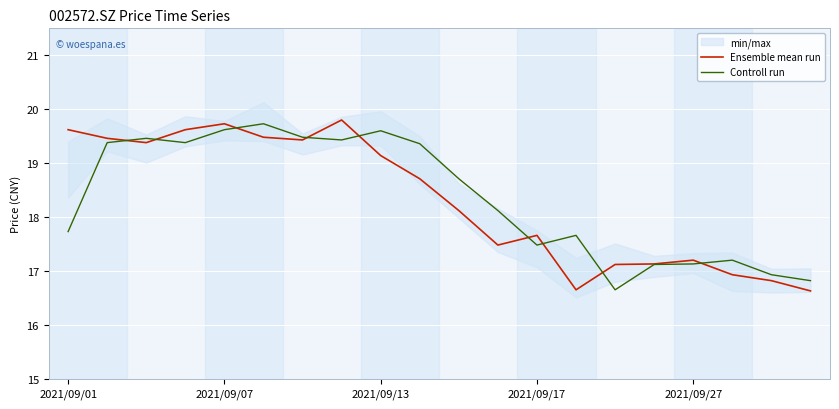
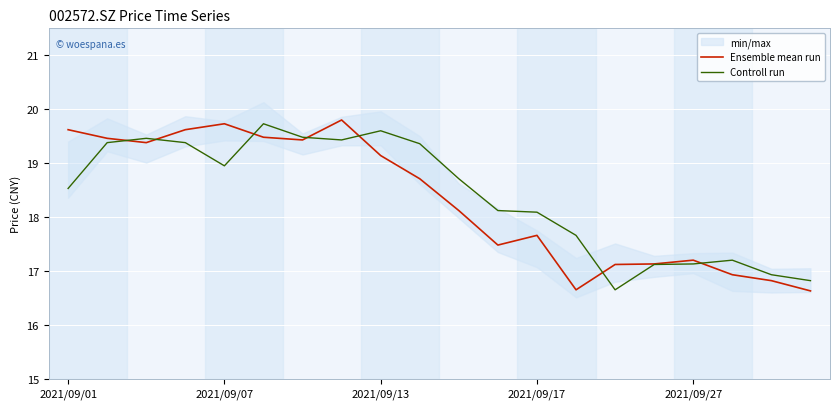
Controll run, 2021/09/01: 17.7 -> 18.5
Controll run, 2021/09/07: 19.6 -> 19.0
Controll run, 2021/09/17: 17.5 -> 18.1
